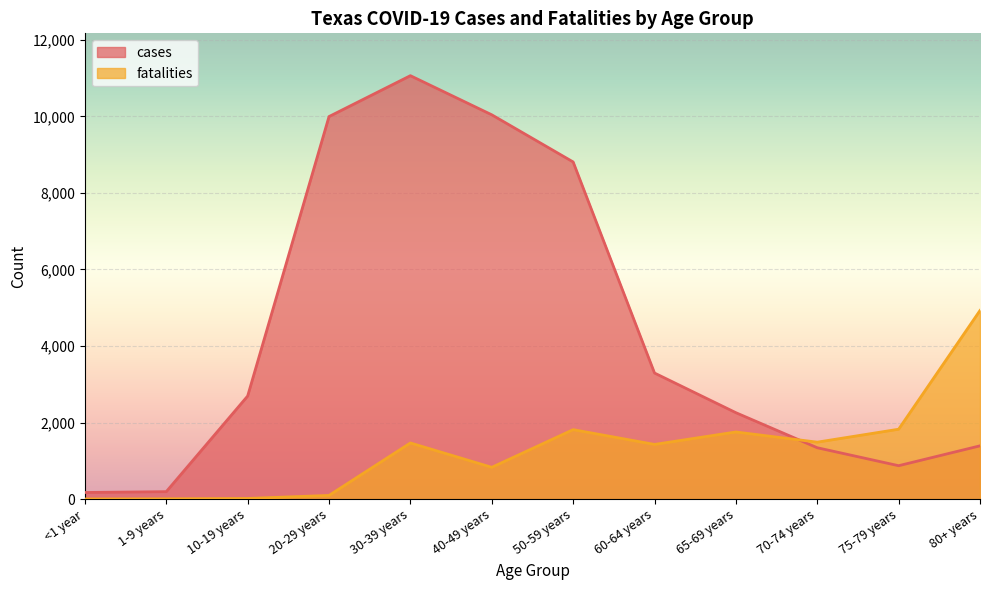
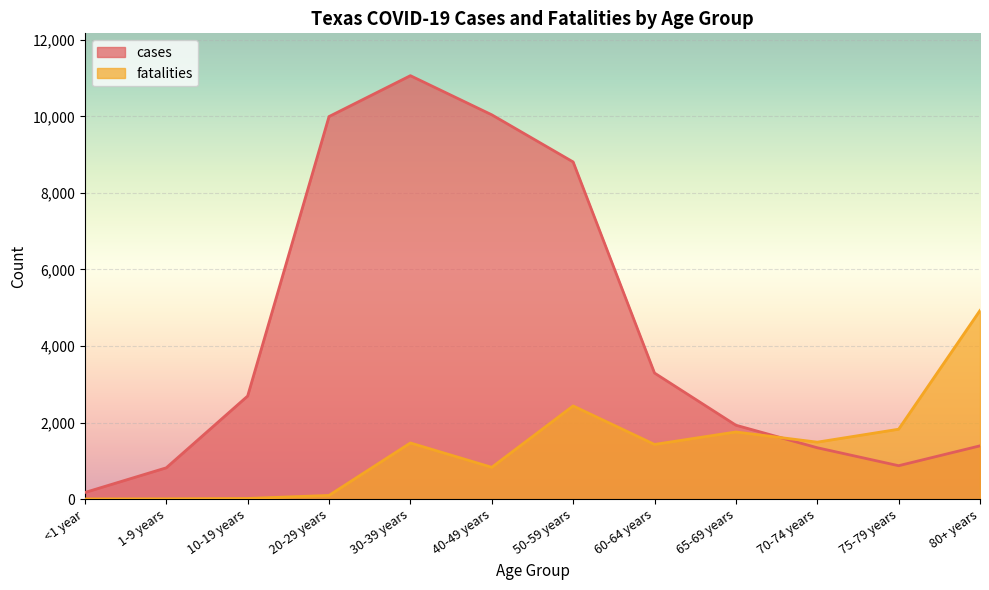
cases, 1-9 years: 200 -> 800
fatalities, 50-59 years: 1,800 -> 2,400
cases, 65-69 years: 2,300 -> 1,900
